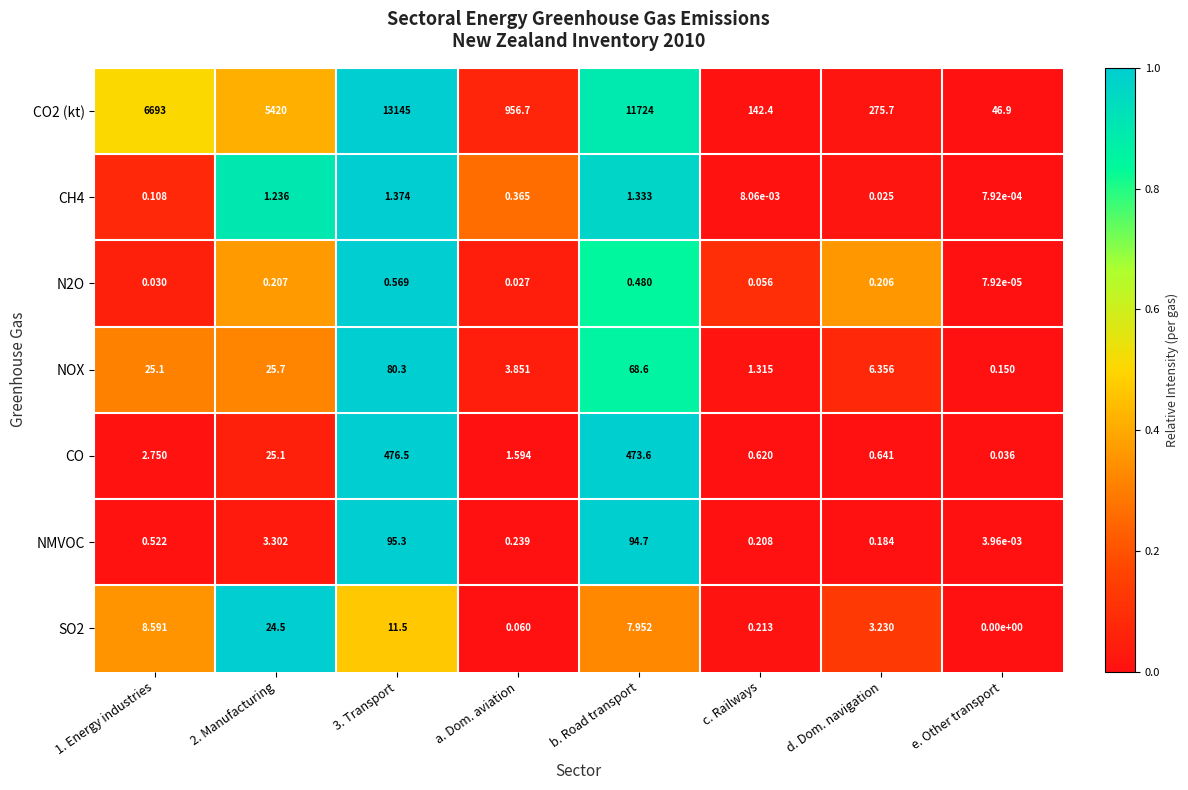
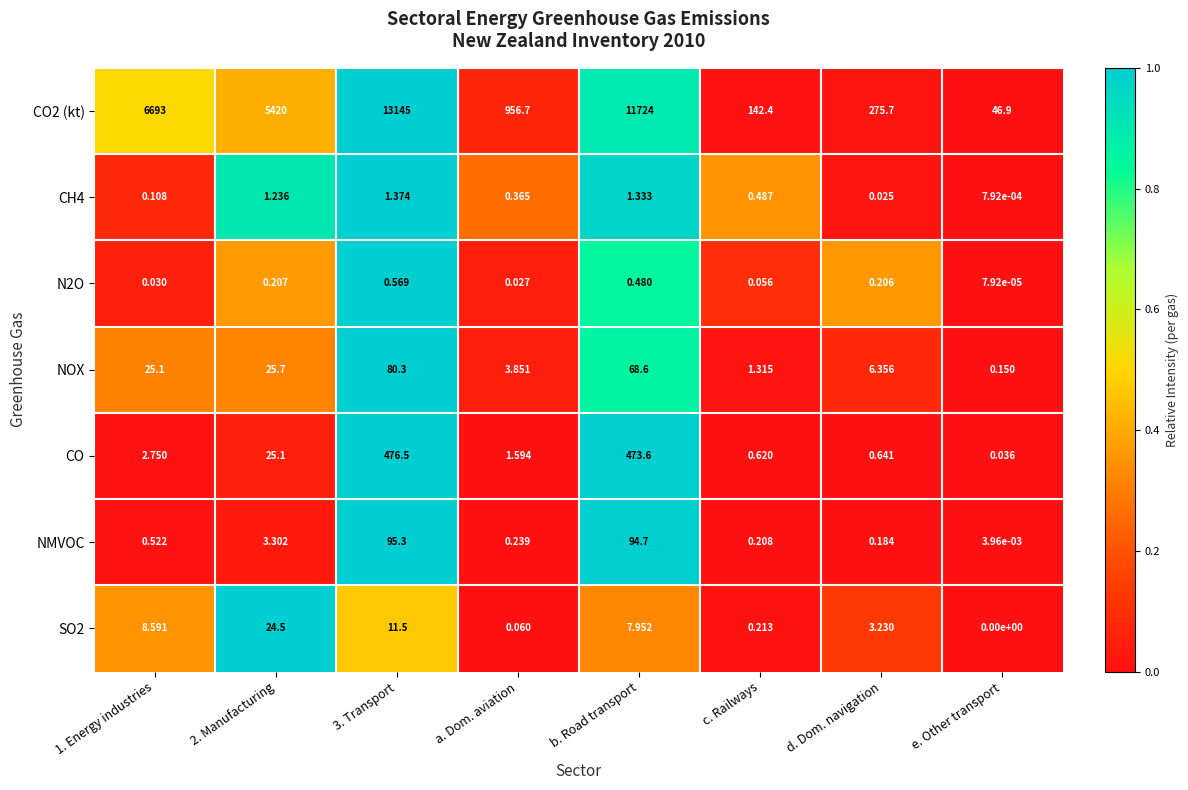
CH4, c. Railways: 8.06e-03 -> 0.487
